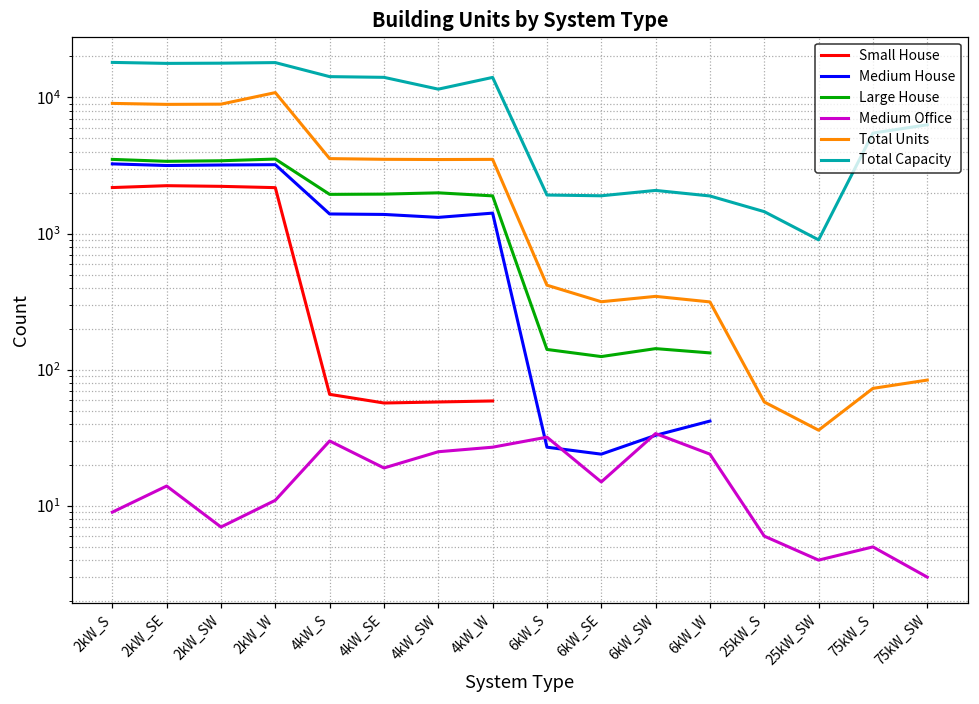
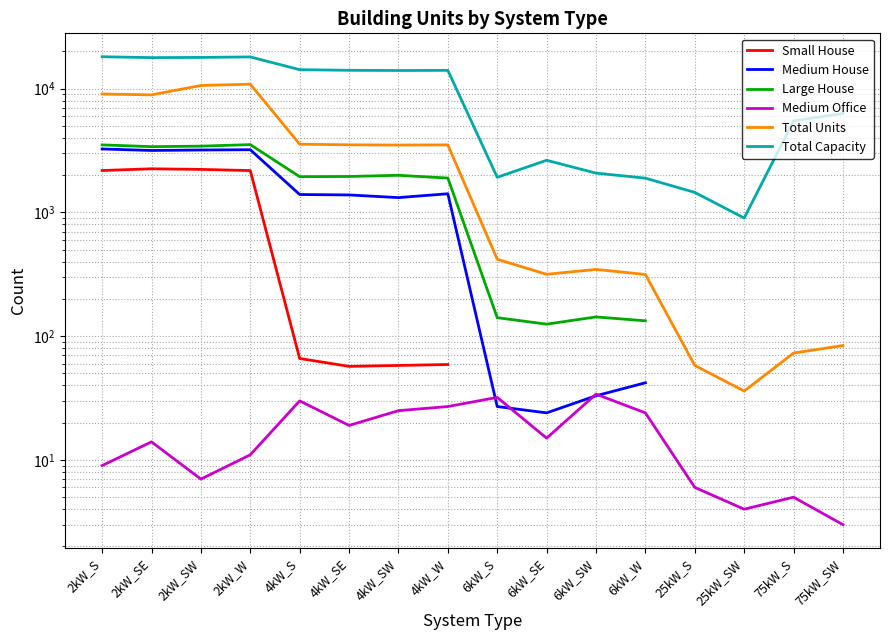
Total Units, 2kW_SW: 9000 -> 11000
Total Capacity, 4kW_SW: 12000 -> 14000
Total Capacity, 6kW_SE: 1900 -> 2600
